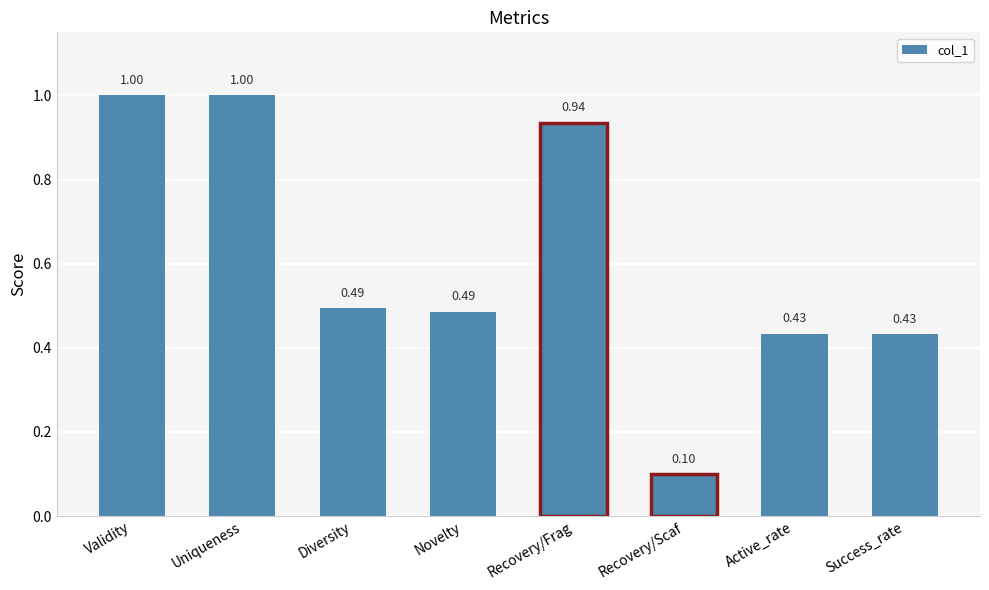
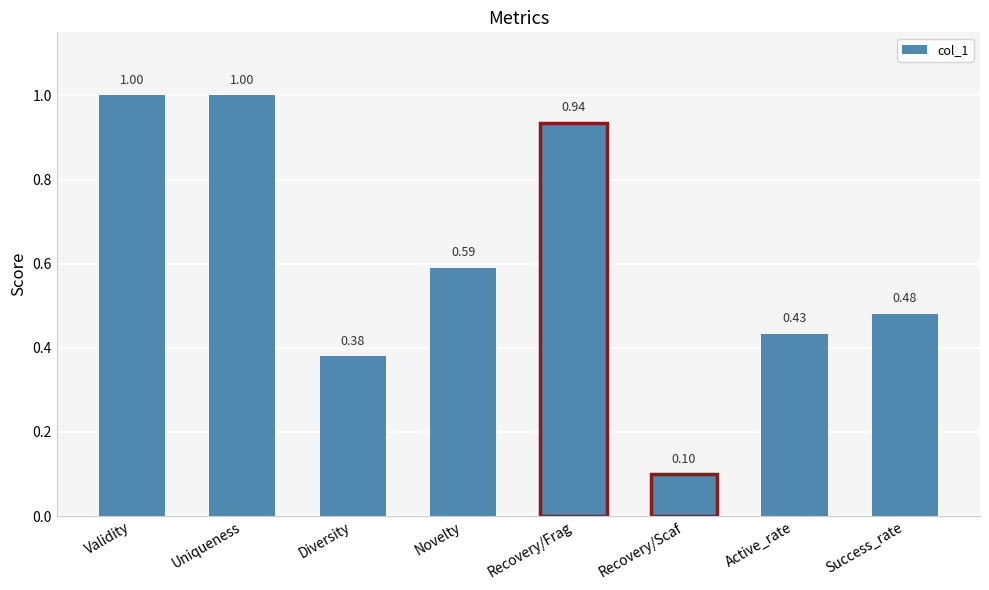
Diversity: 0.49 -> 0.38
Novelty: 0.49 -> 0.59
Success_rate: 0.43 -> 0.48
